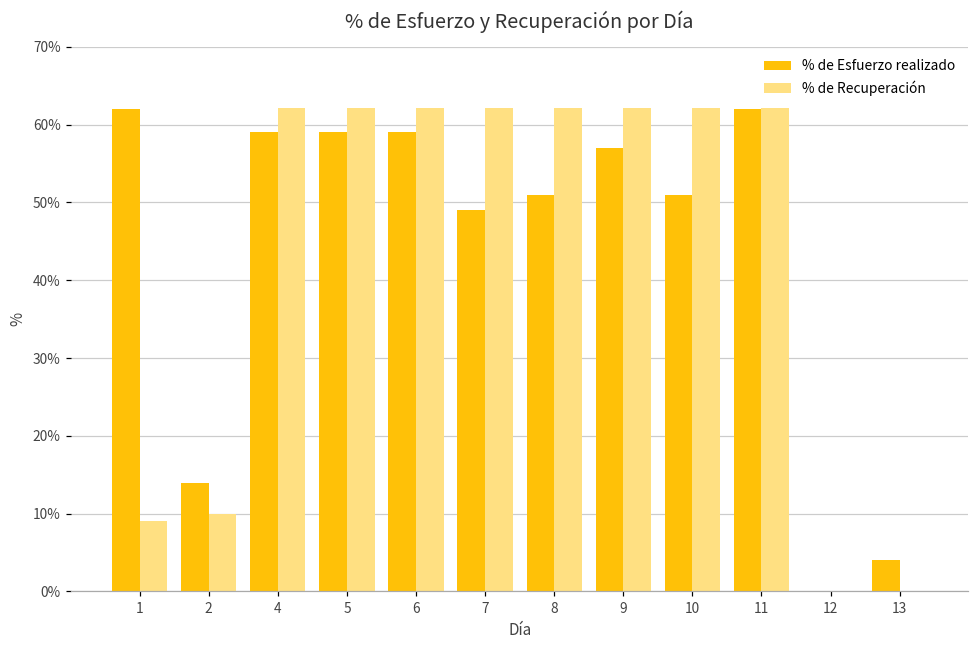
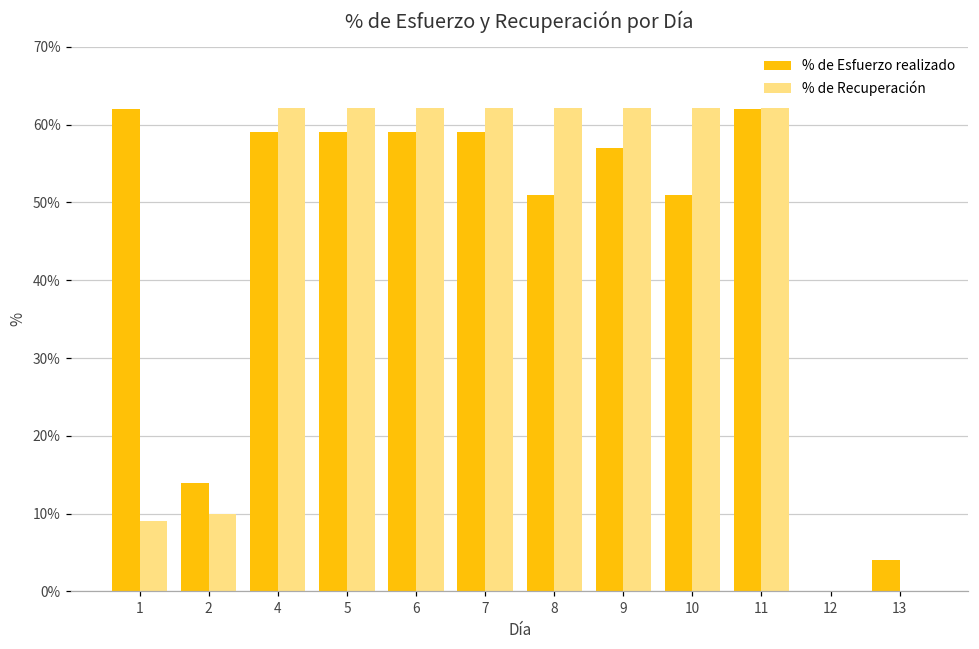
% de Esfuerzo realizado, 7: 49% -> 59%
